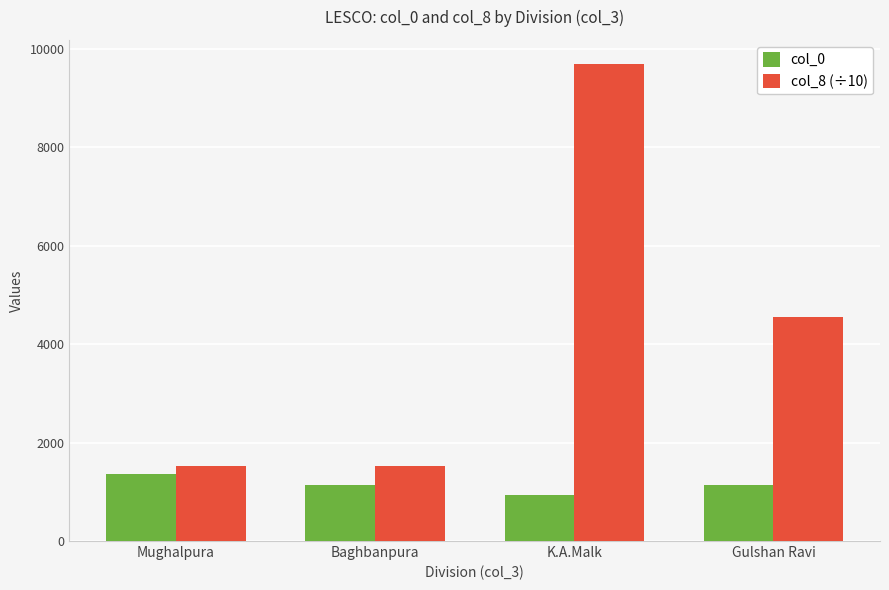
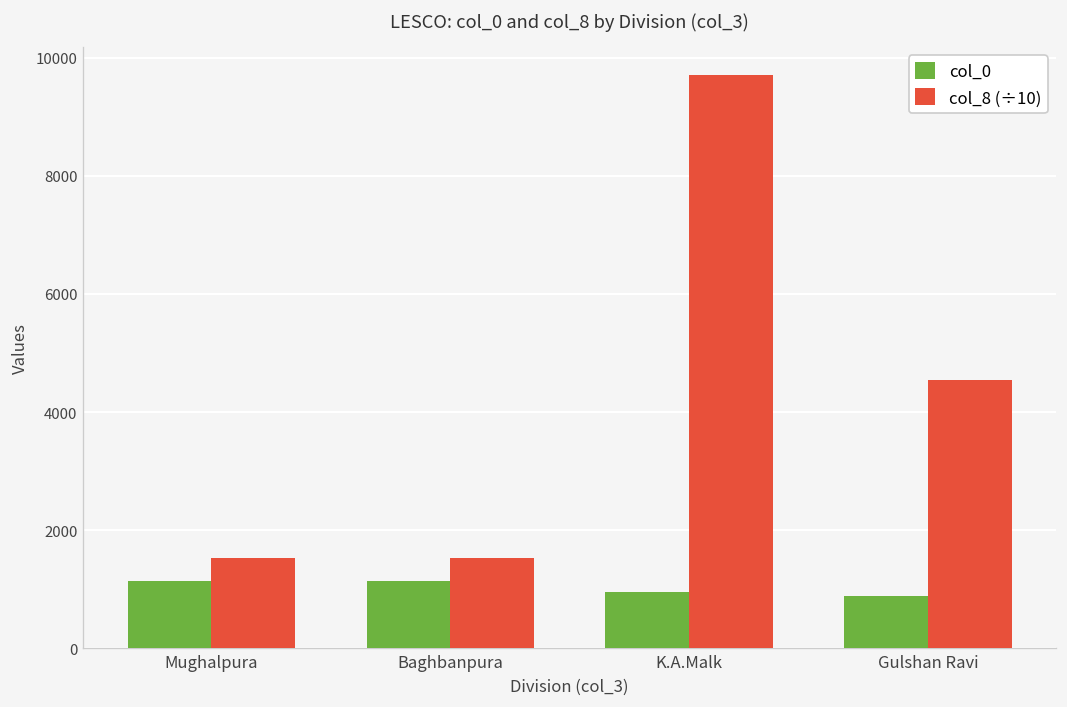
col_0, Mughalpura: 1400 -> 1100
col_0, Gulshan Ravi: 1100 -> 900
